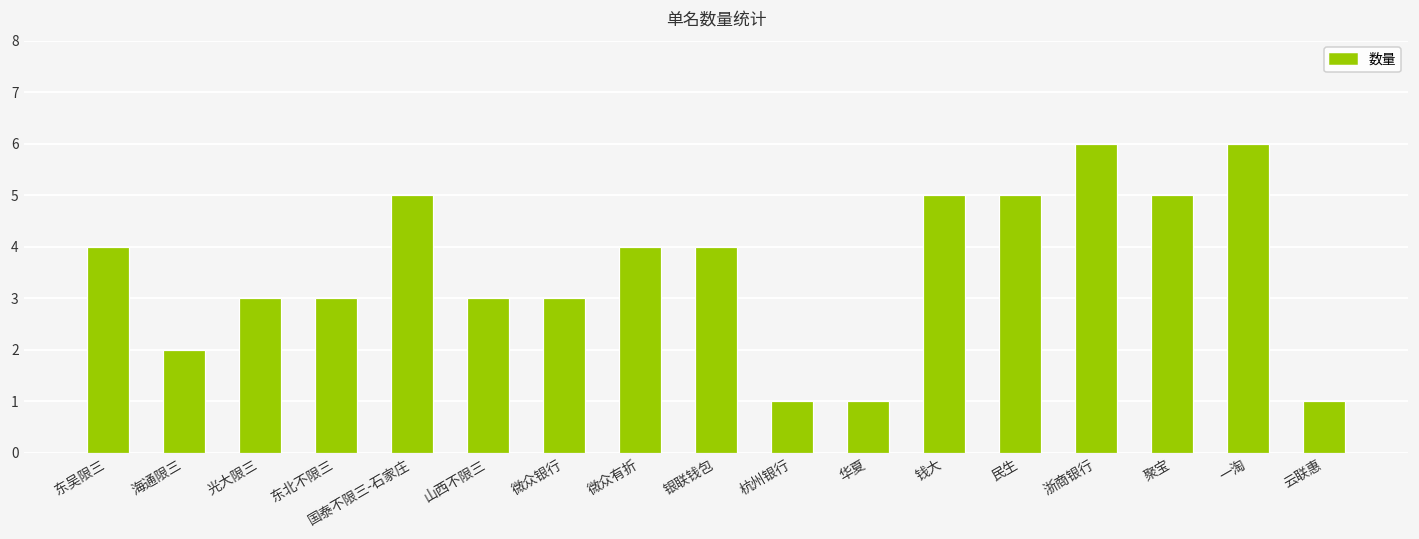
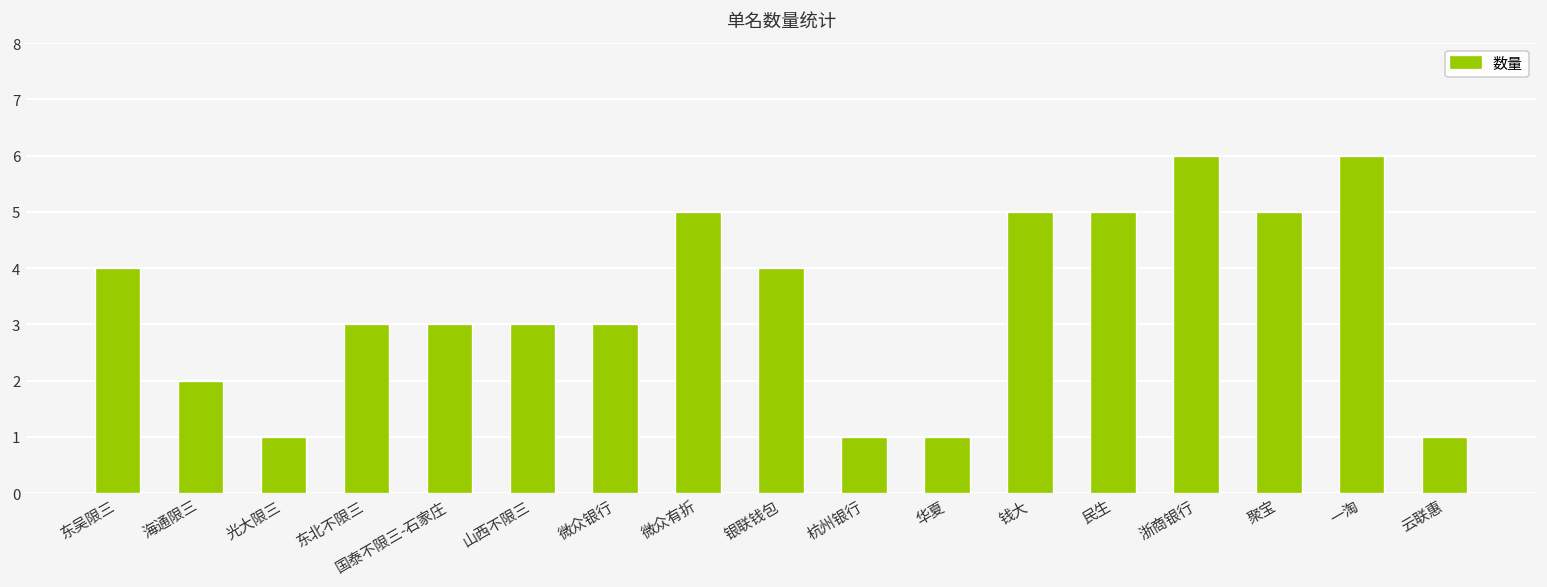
光大限三: 3 -> 1
国泰不限三-石家庄: 5 -> 3
微众有折: 4 -> 5
